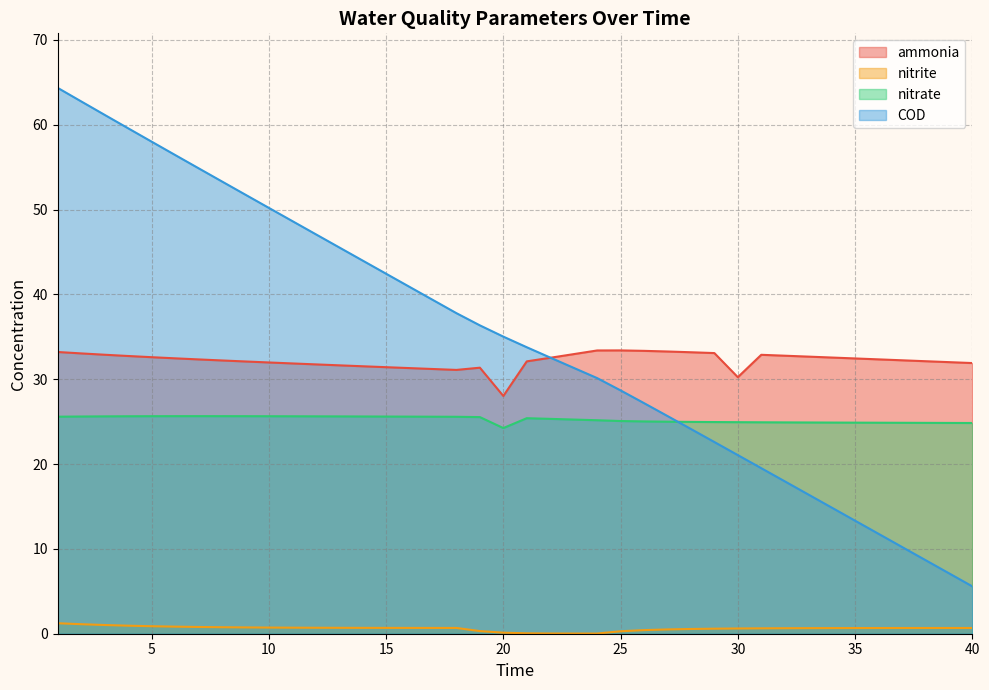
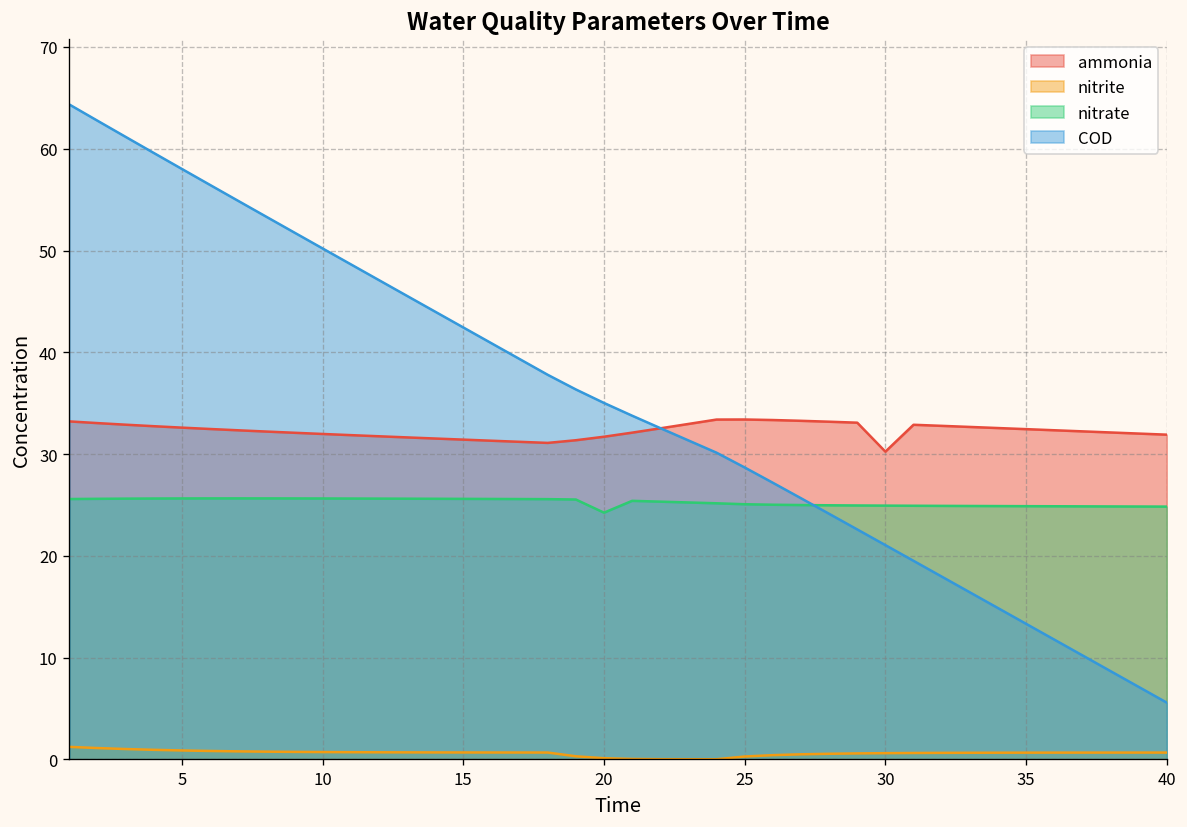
ammonia, 20: 28 -> 32
